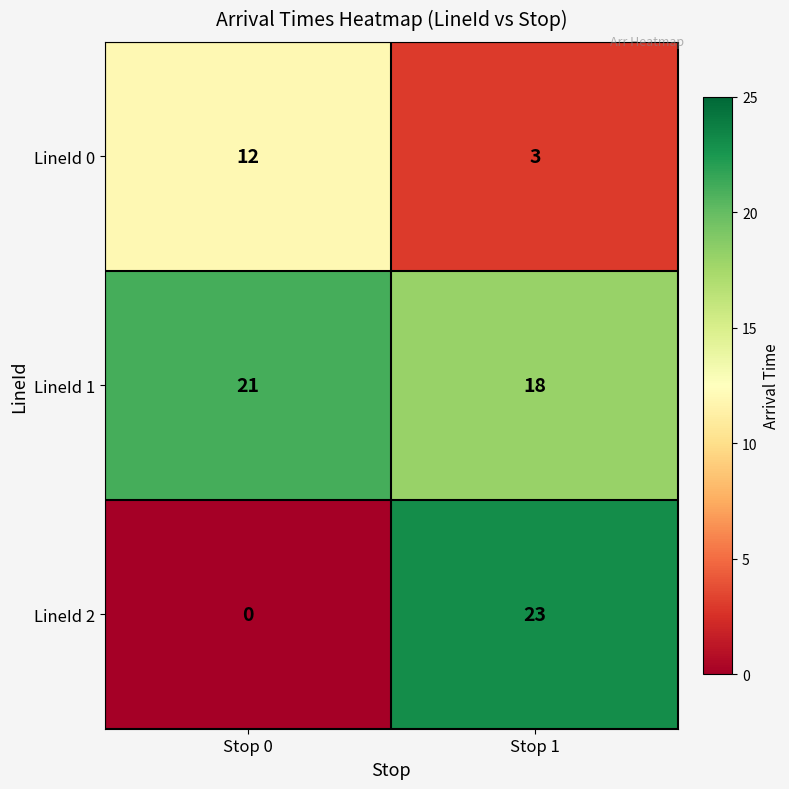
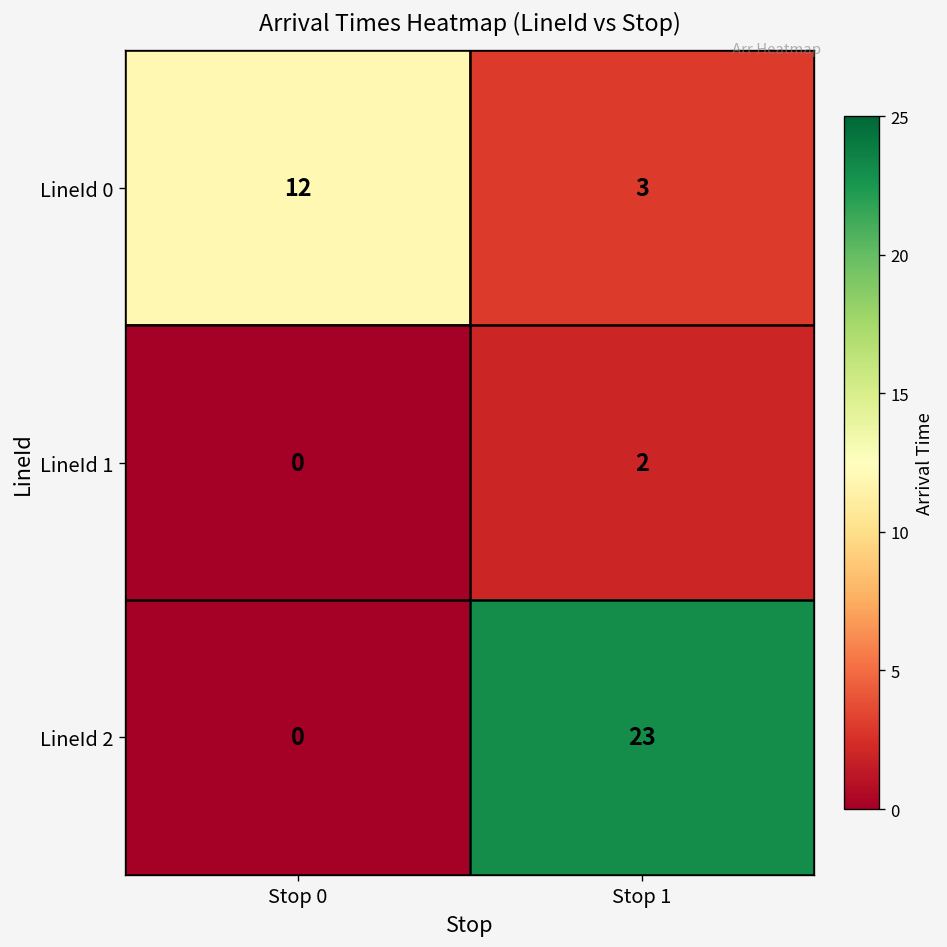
LineId 1, Stop 0: 21 -> 0
LineId 1, Stop 1: 18 -> 2
